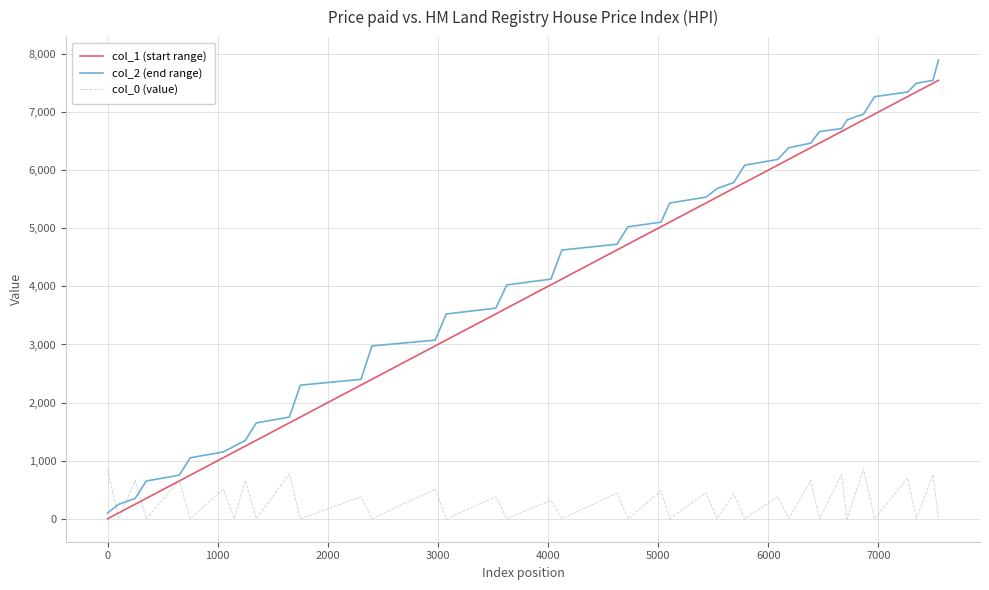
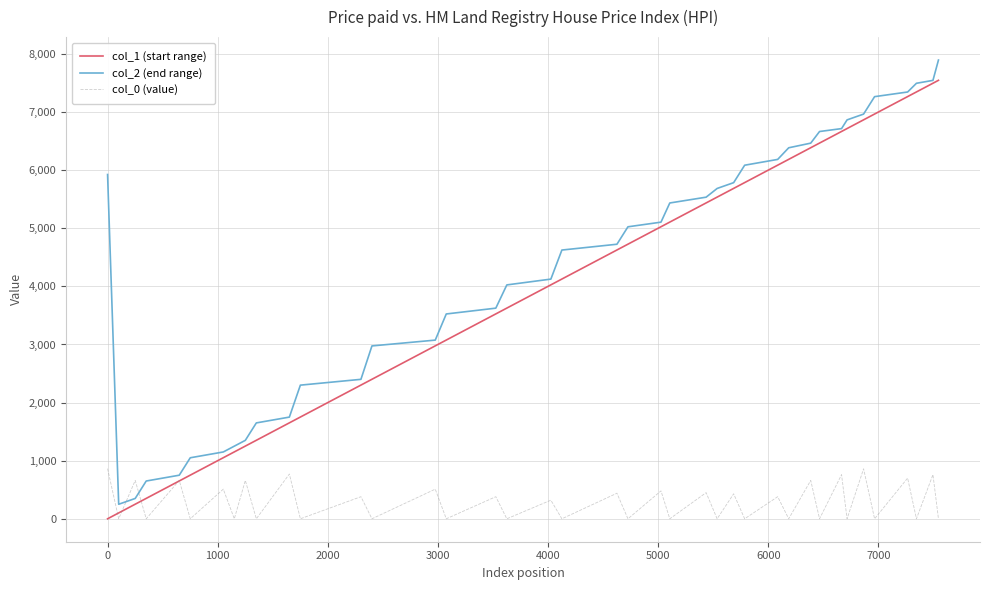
col_2 (end range), 0: 100 -> 5,900
